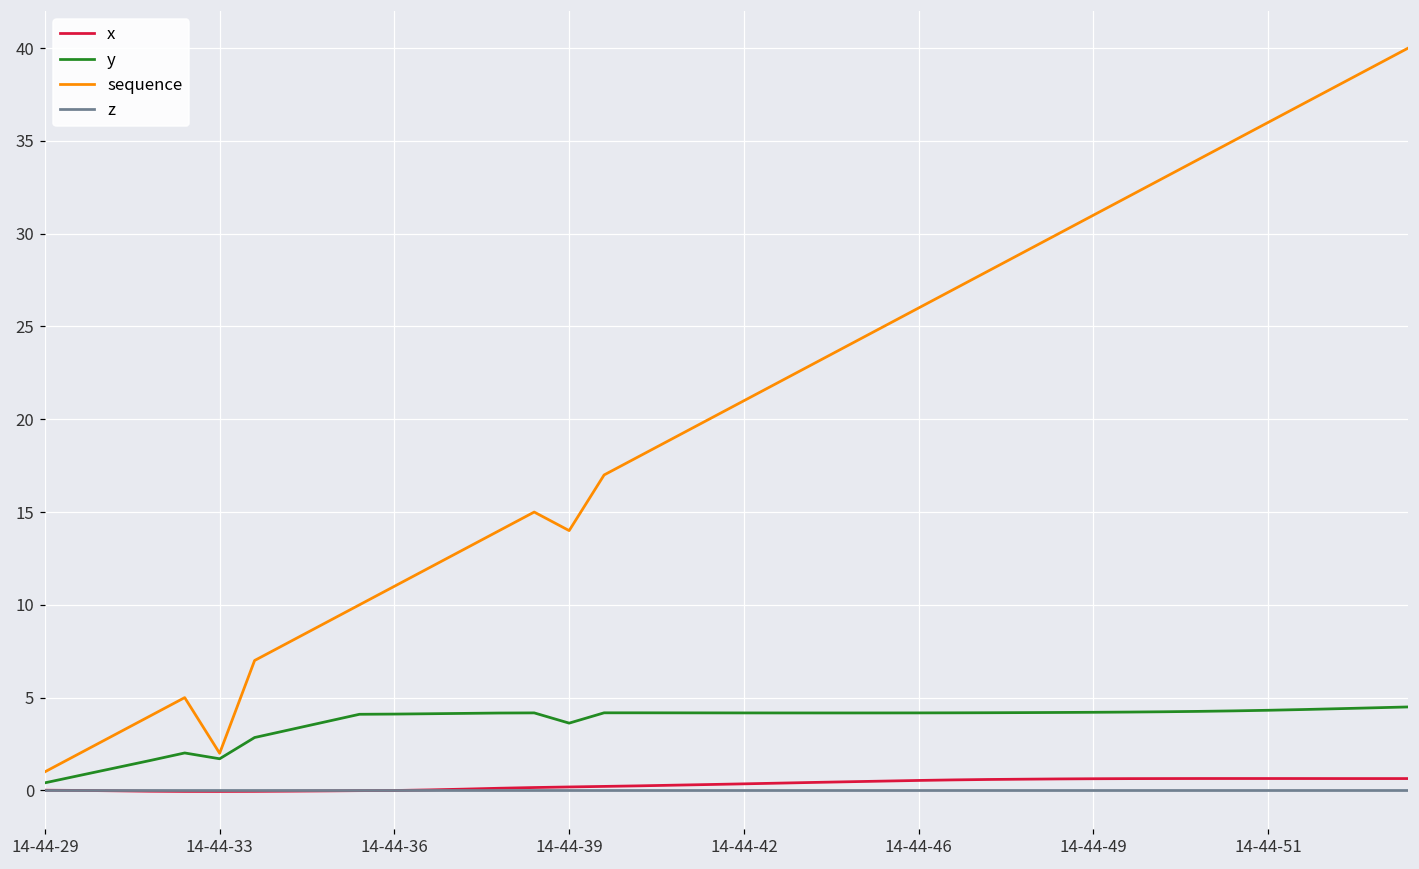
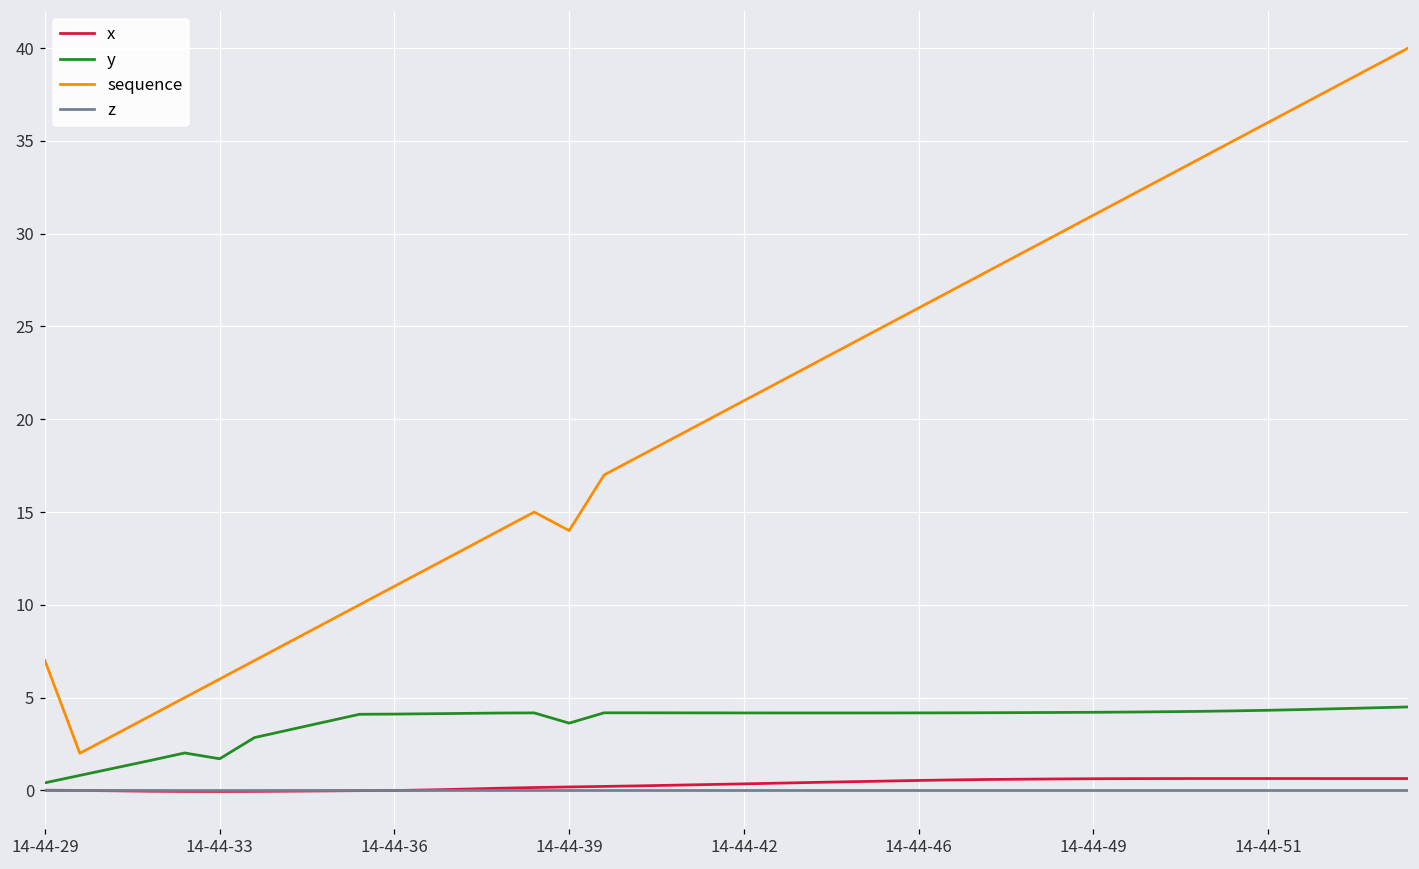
sequence, 14-44-29: 1 -> 7
sequence, 14-44-33: 2 -> 6
